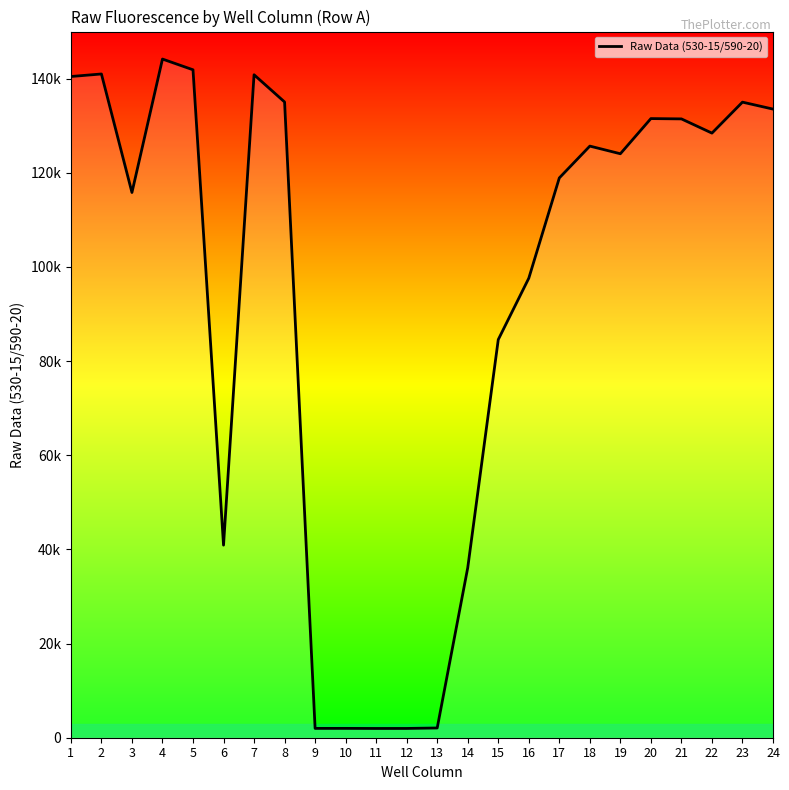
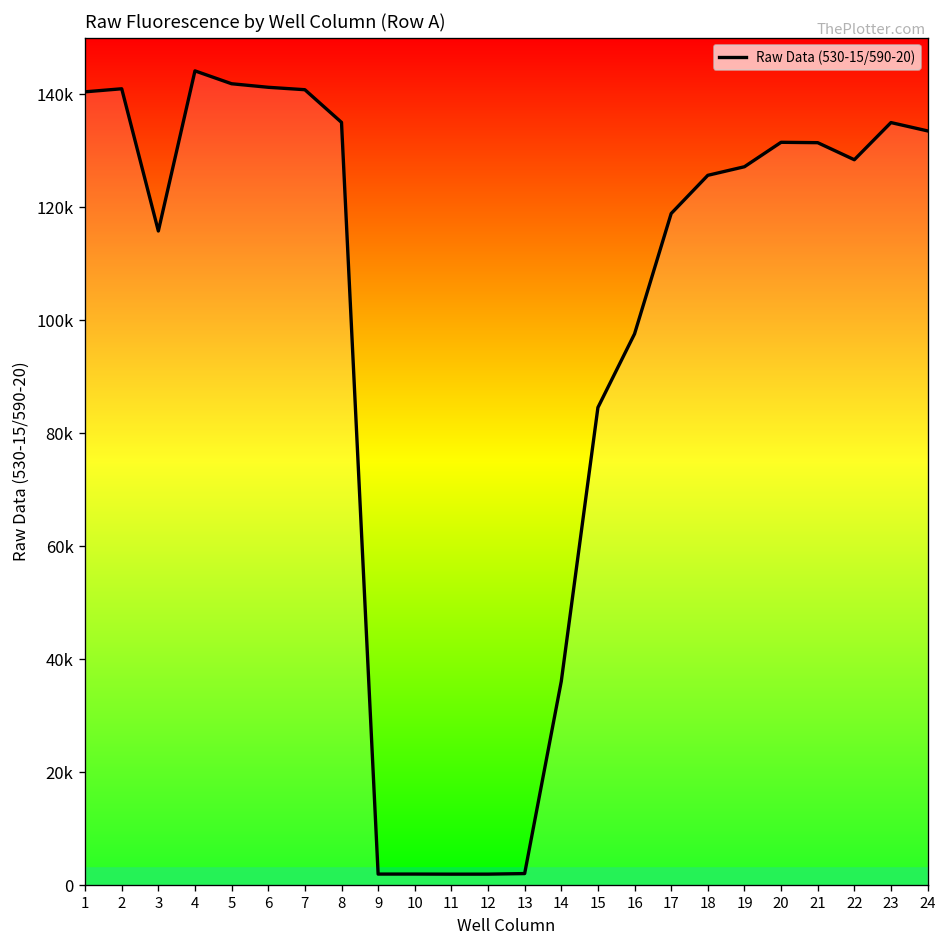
6: 41000 -> 141000
19: 124000 -> 127000
